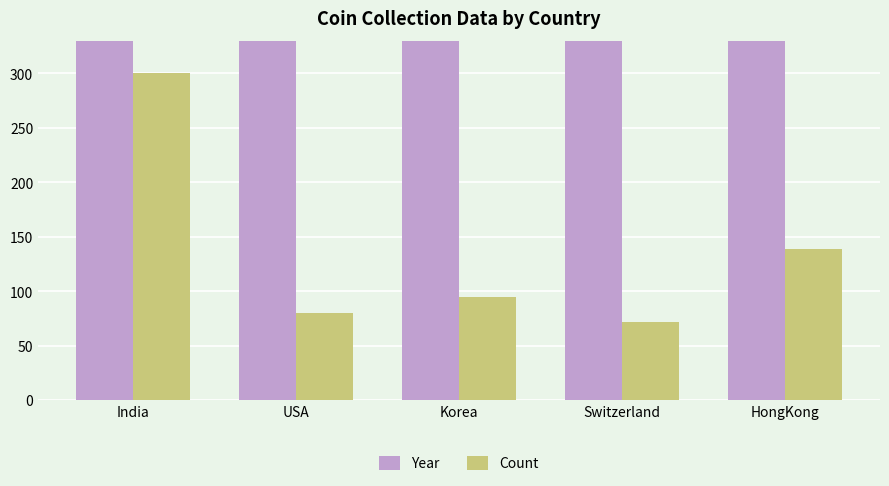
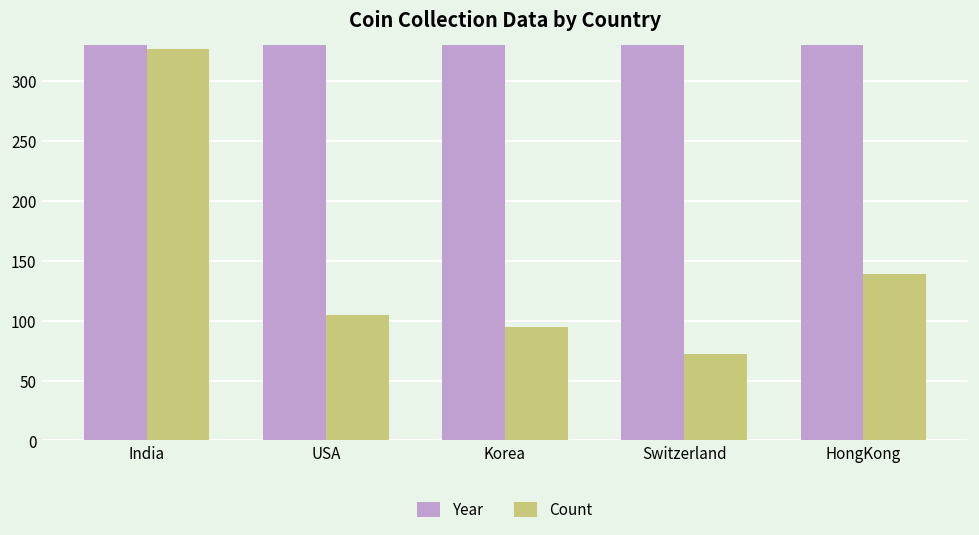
Count, India: 300 -> 327
Count, USA: 80 -> 105
